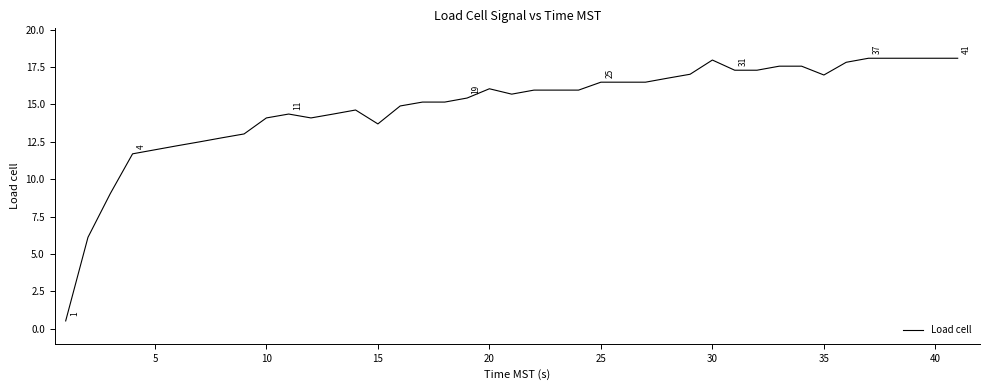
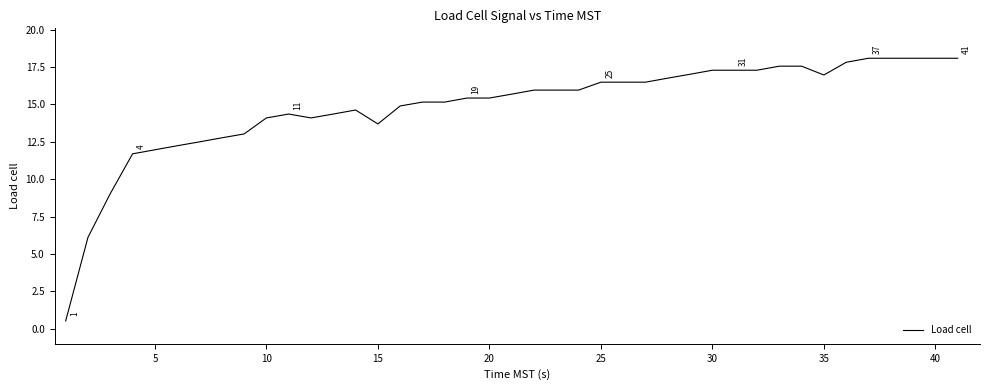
20: 16.1 -> 15.4
30: 18.0 -> 17.3
